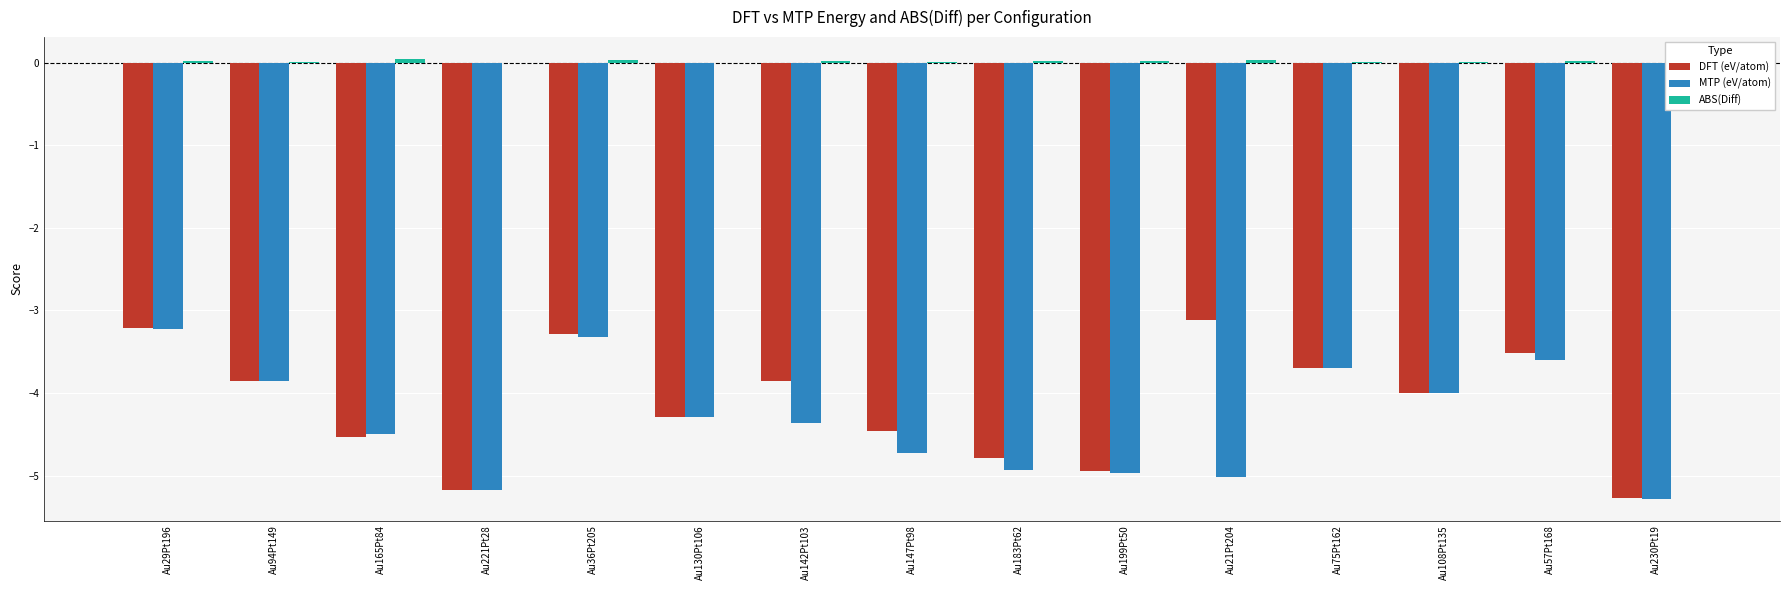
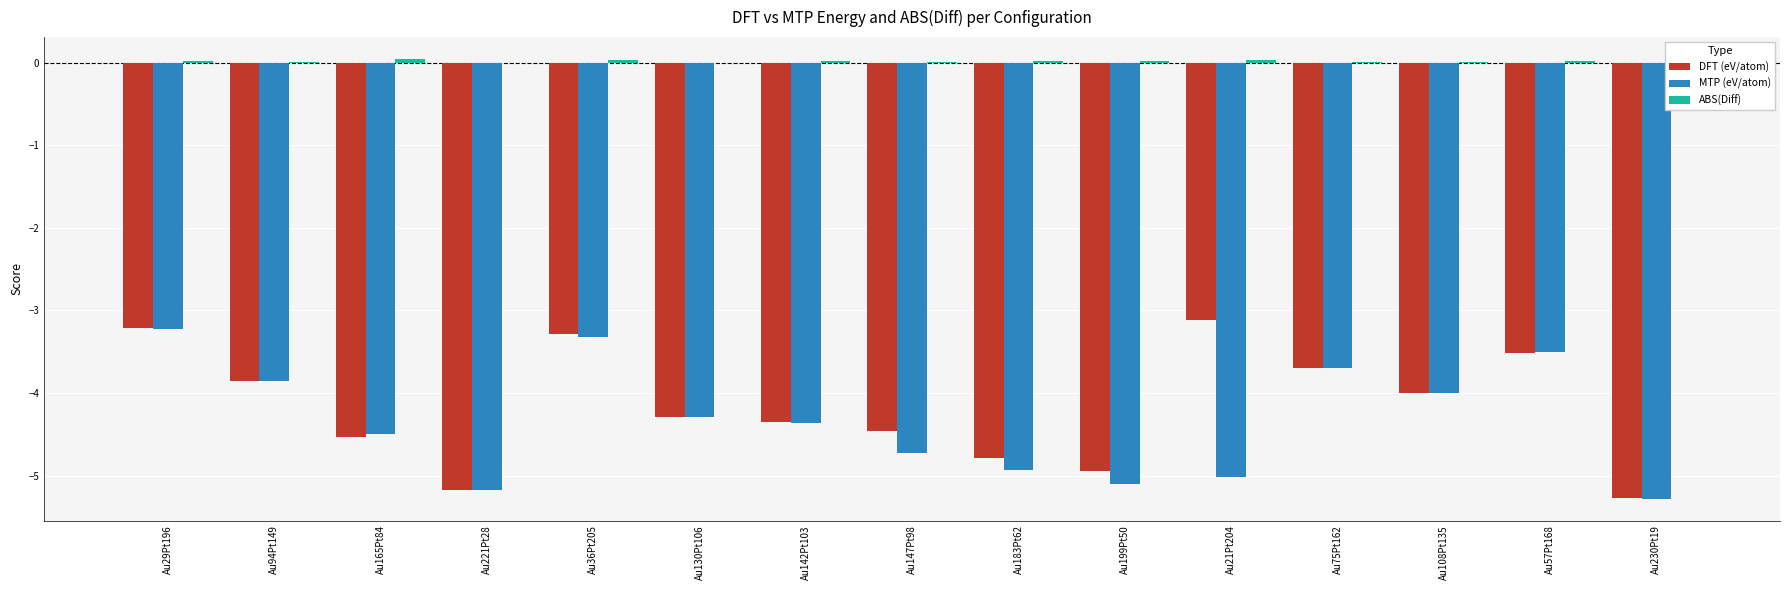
DFT (eV/atom), Au142Pt103: -3.9 -> -4.4
MTP (eV/atom), Au199Pt50: -5.0 -> -5.1
MTP (eV/atom), Au57Pt168: -3.6 -> -3.5
